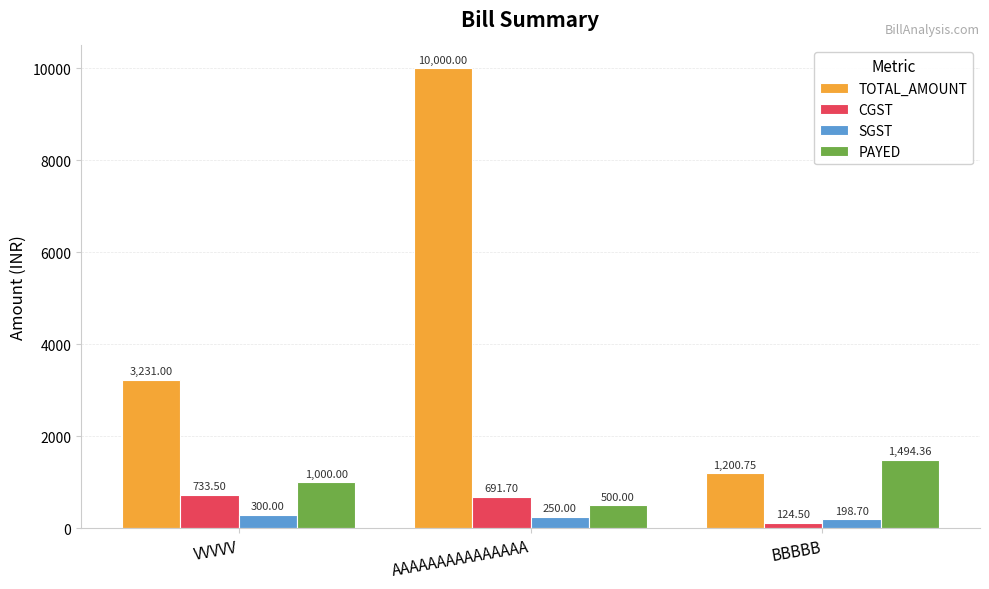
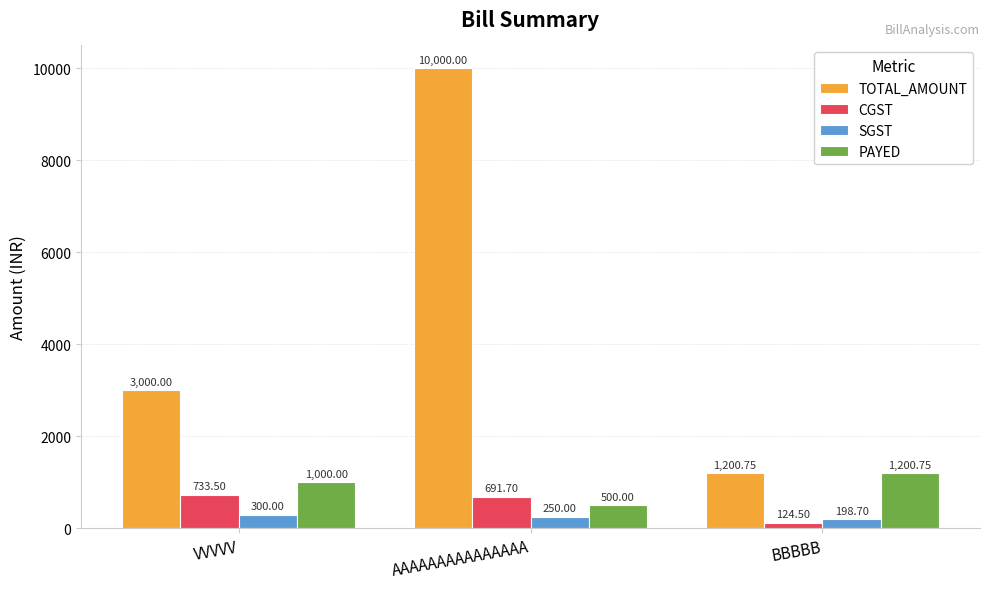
TOTAL_AMOUNT, VVVVV: 3,231.00 -> 3,000.00
PAYED, BBBBB: 1,494.36 -> 1,200.75
